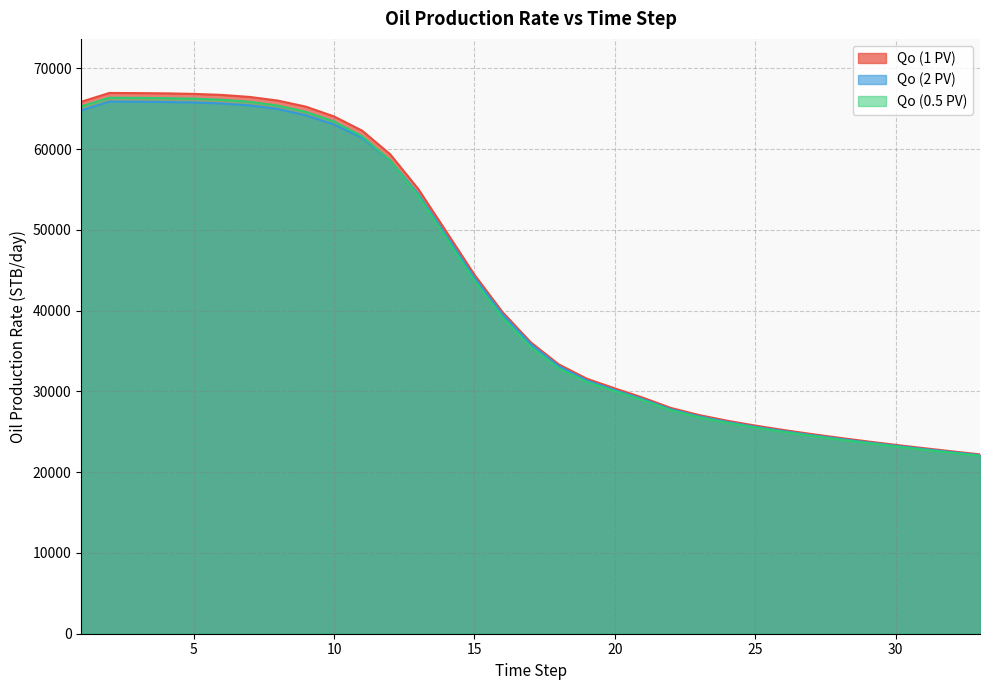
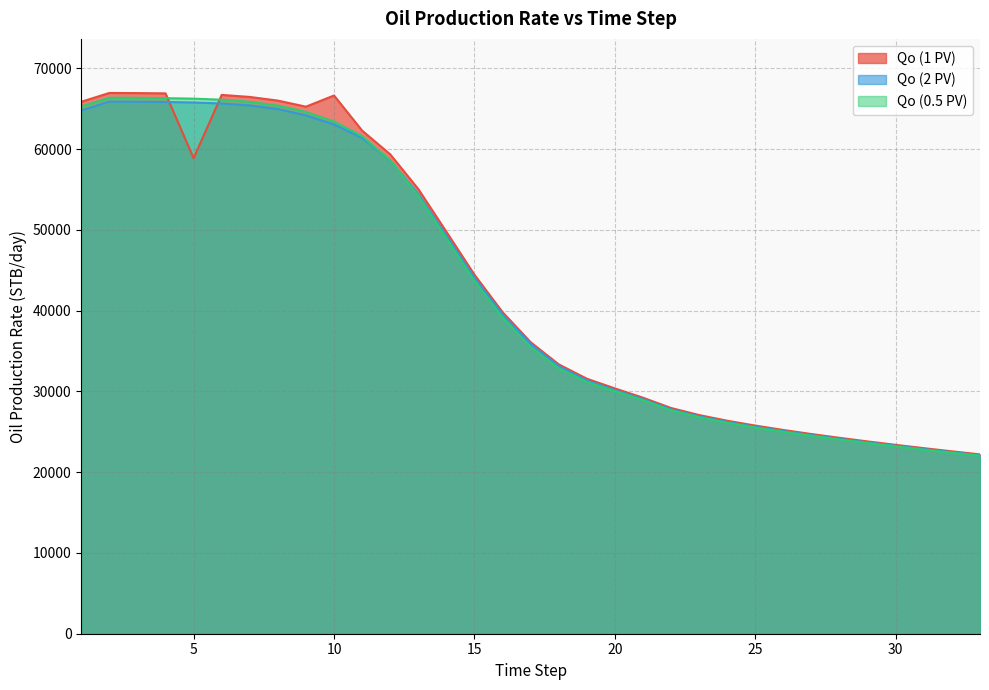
Qo (1 PV), 5: 67000 -> 59000
Qo (1 PV), 10: 64000 -> 67000
